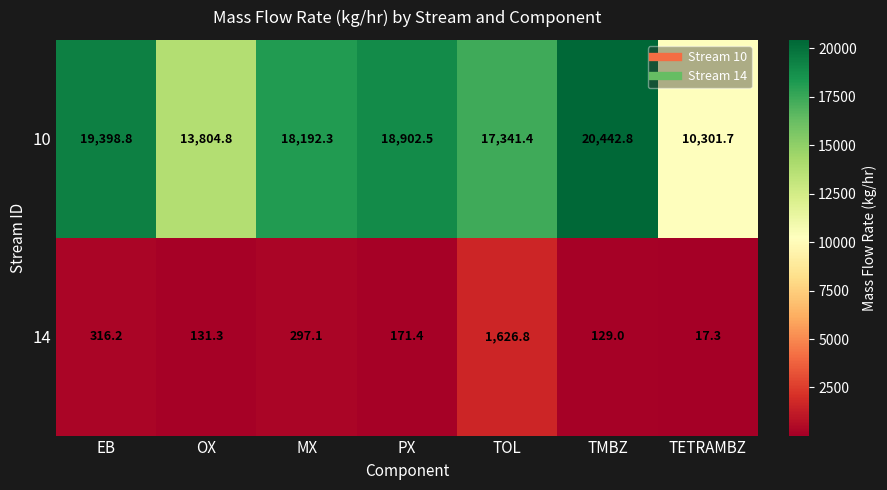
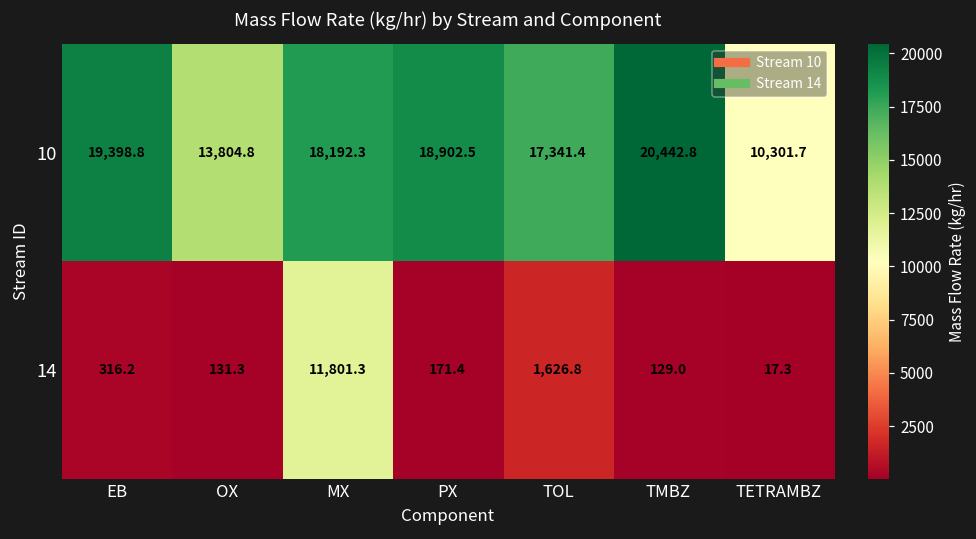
14, MX: 297.1 -> 11,801.3
